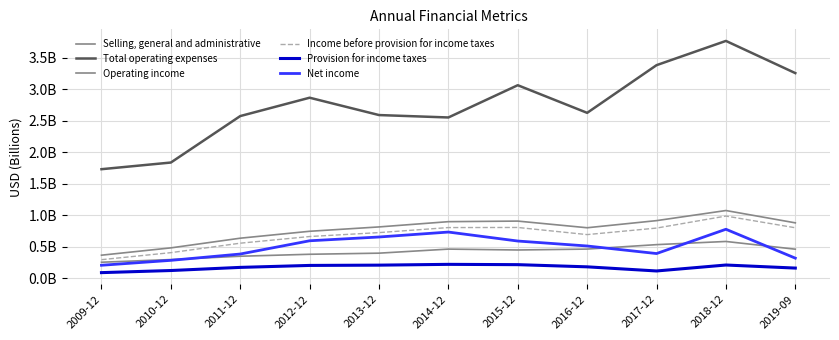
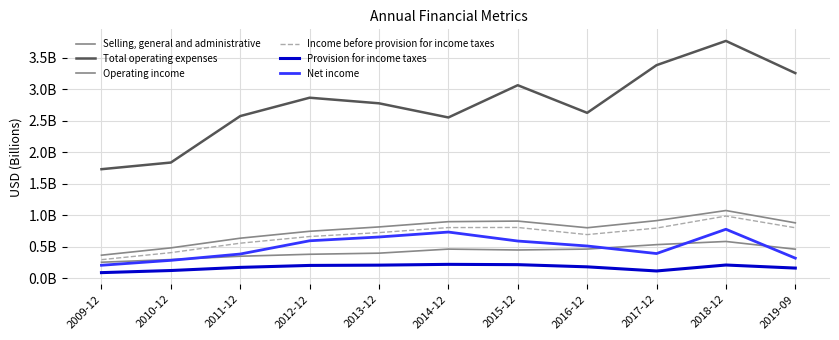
Total operating expenses, 2013-12: 2600000000 -> 2800000000
